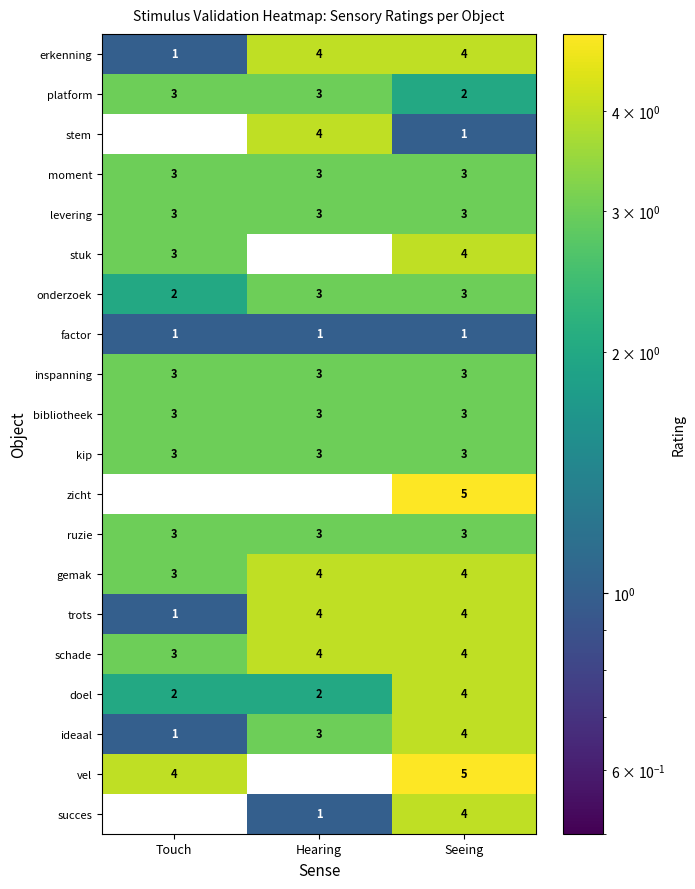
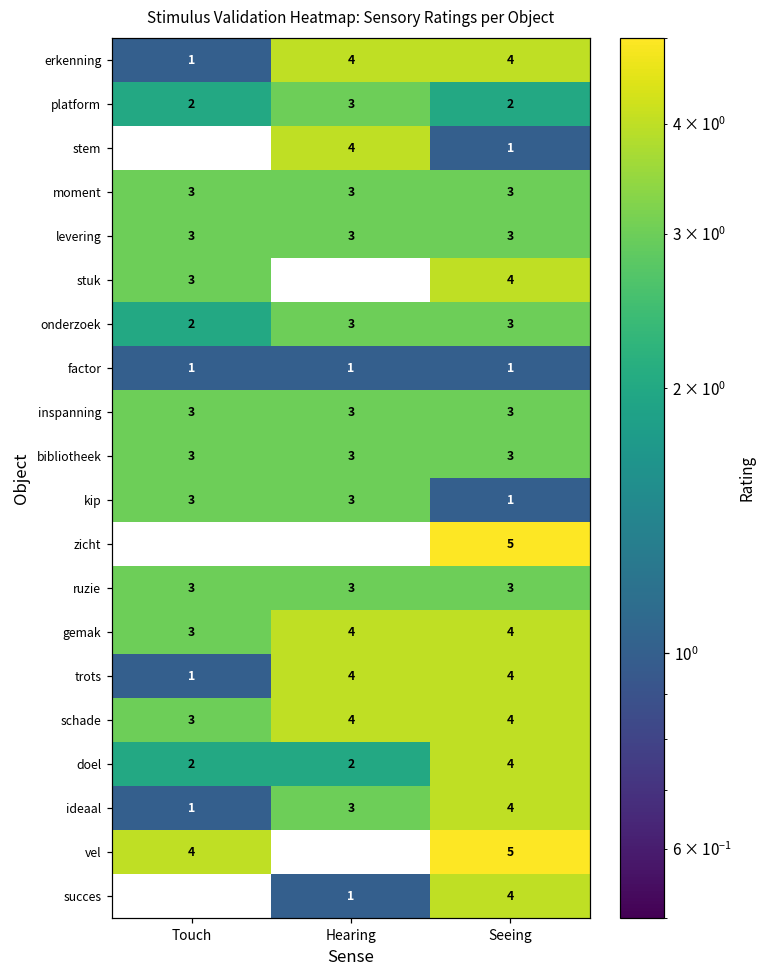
platform, Touch: 3 -> 2
kip, Seeing: 3 -> 1
